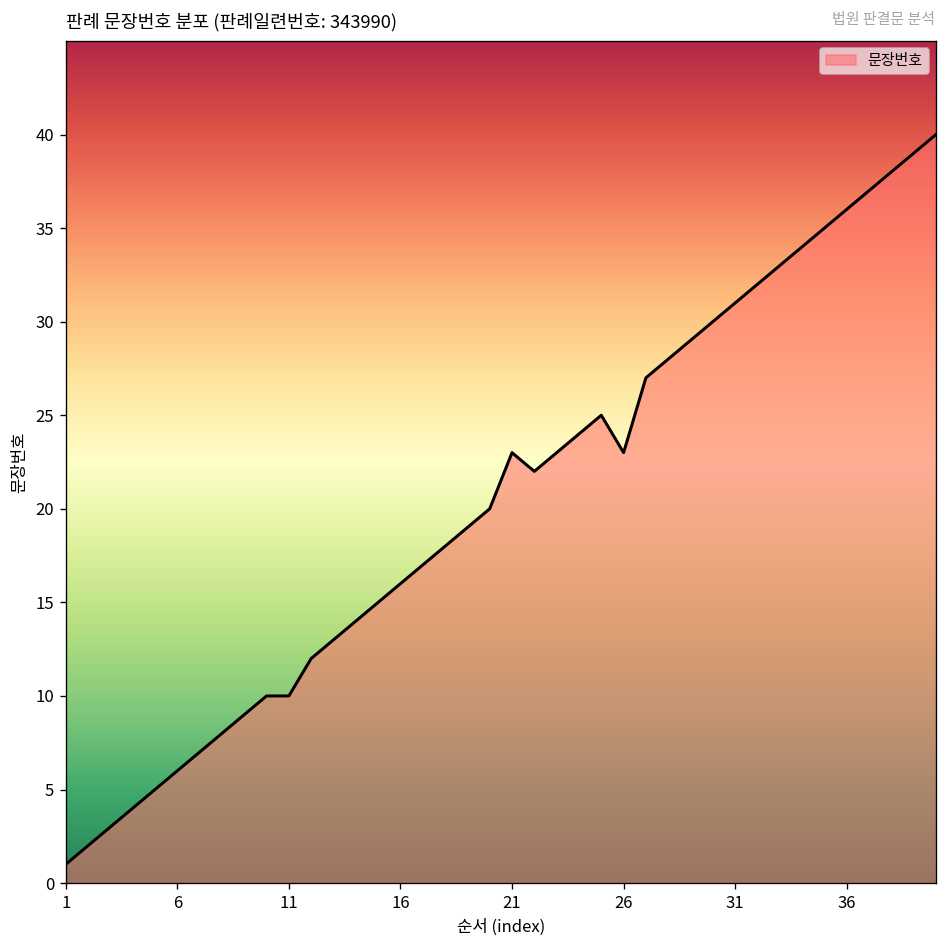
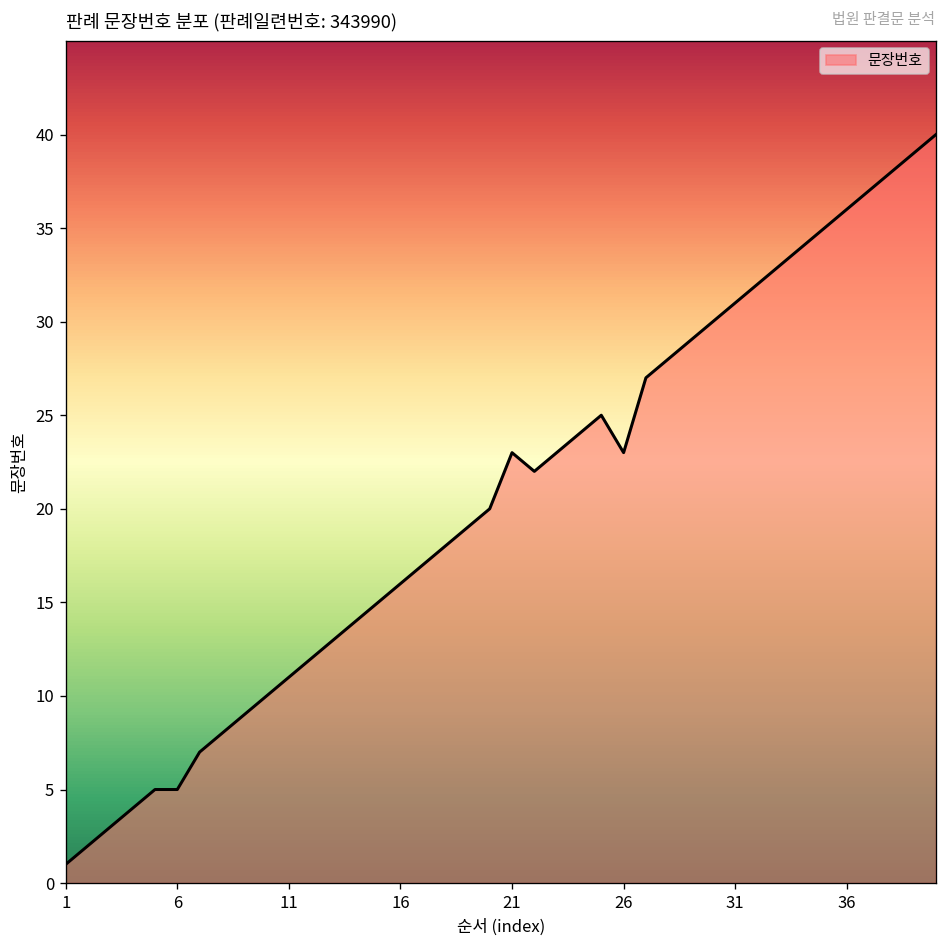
6: 6 -> 5
11: 10 -> 11
